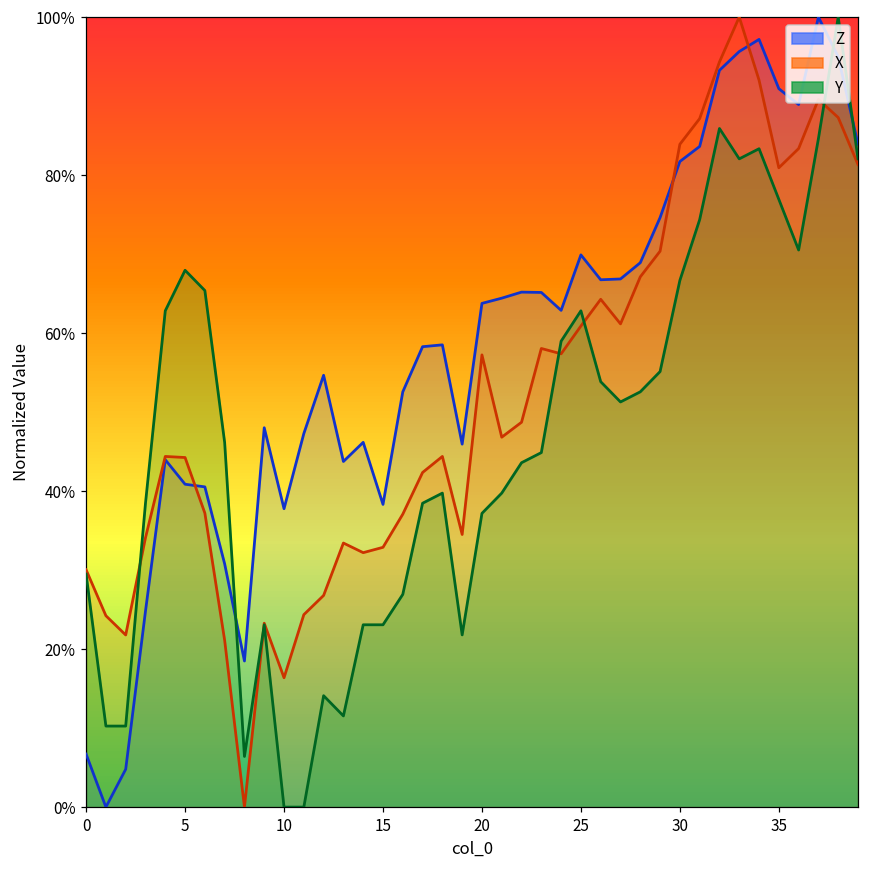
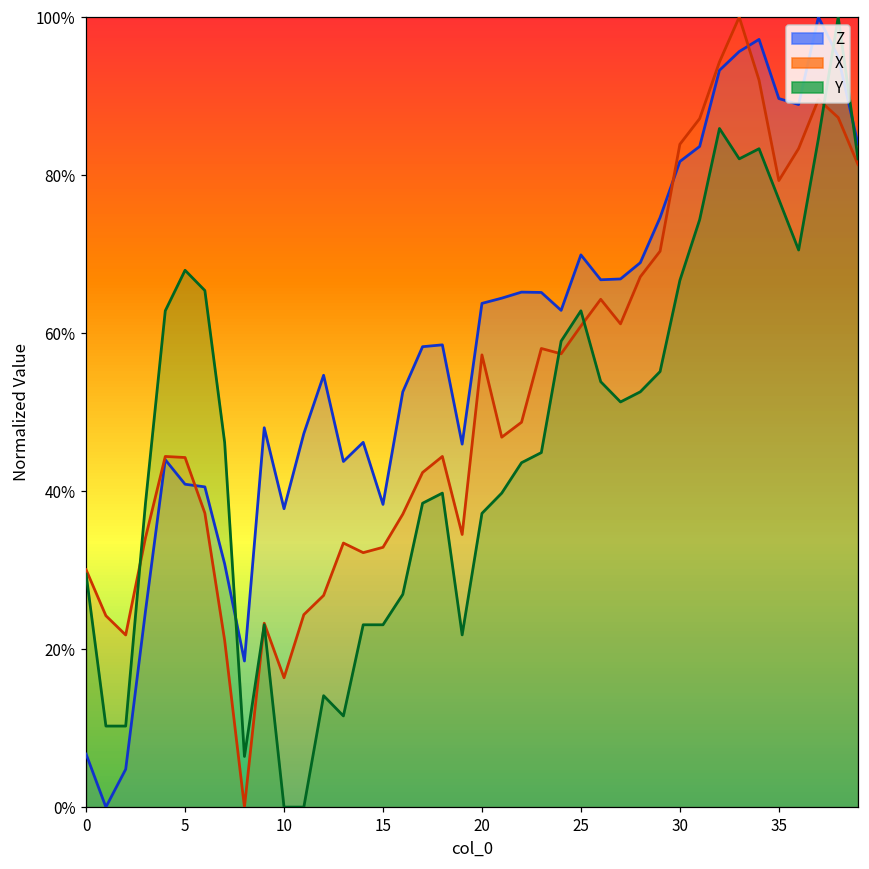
Z, 35: 91% -> 90%
X, 35: 81% -> 79%
